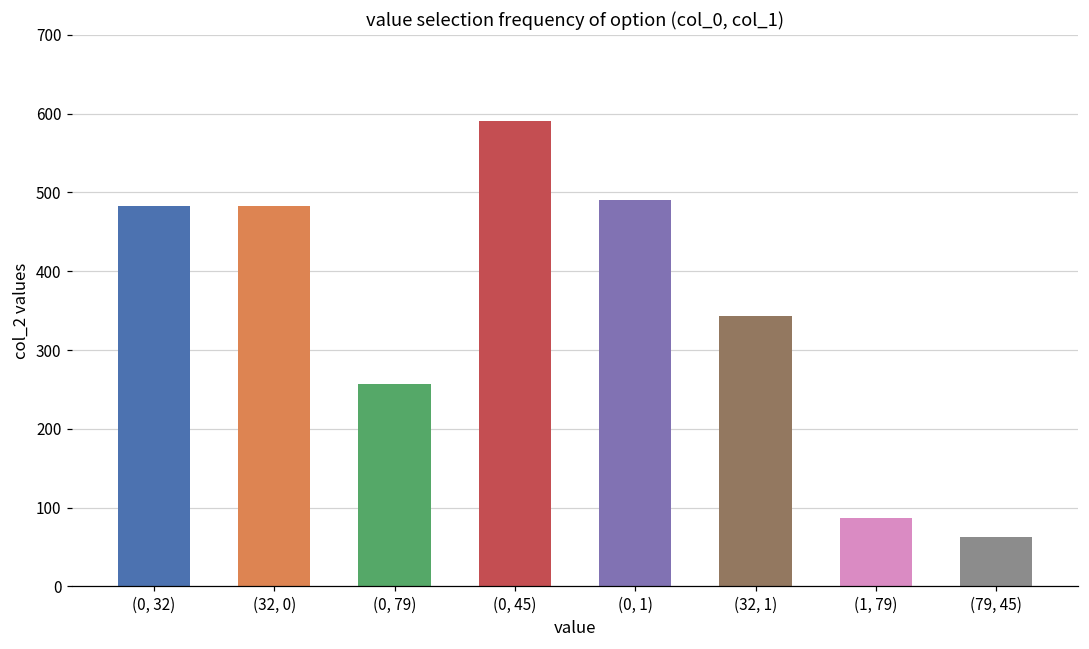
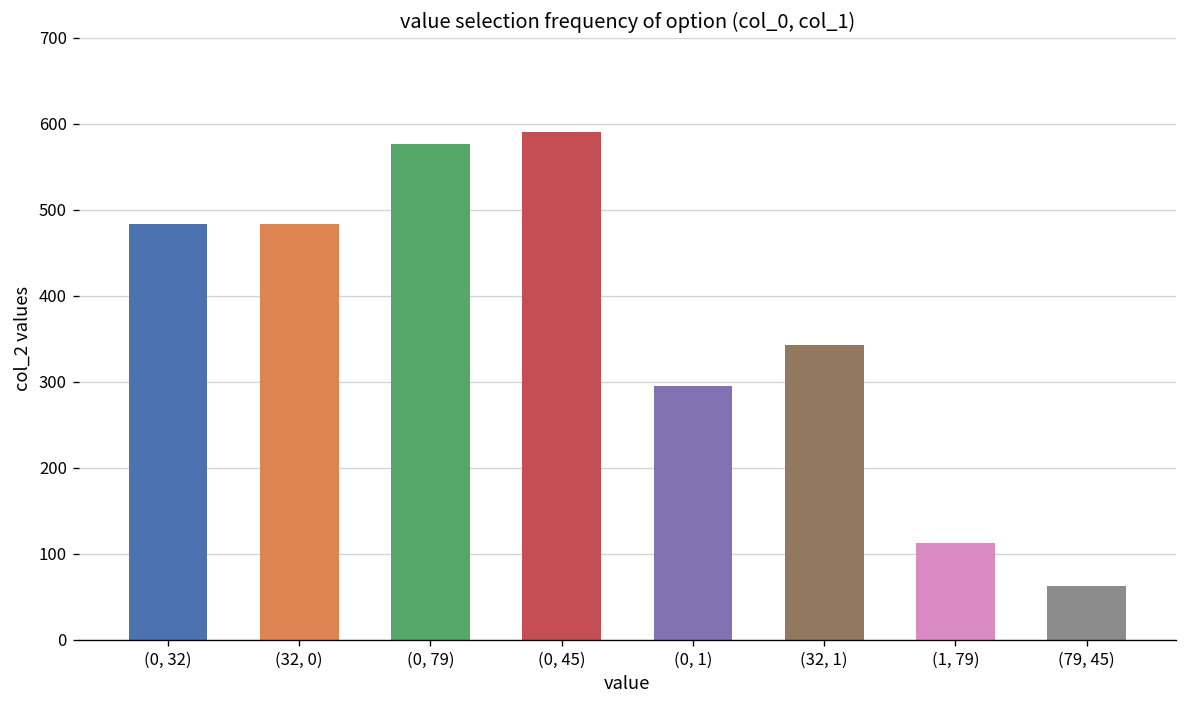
(0, 79): 260 -> 580
(0, 1): 490 -> 300
(1, 79): 90 -> 110
